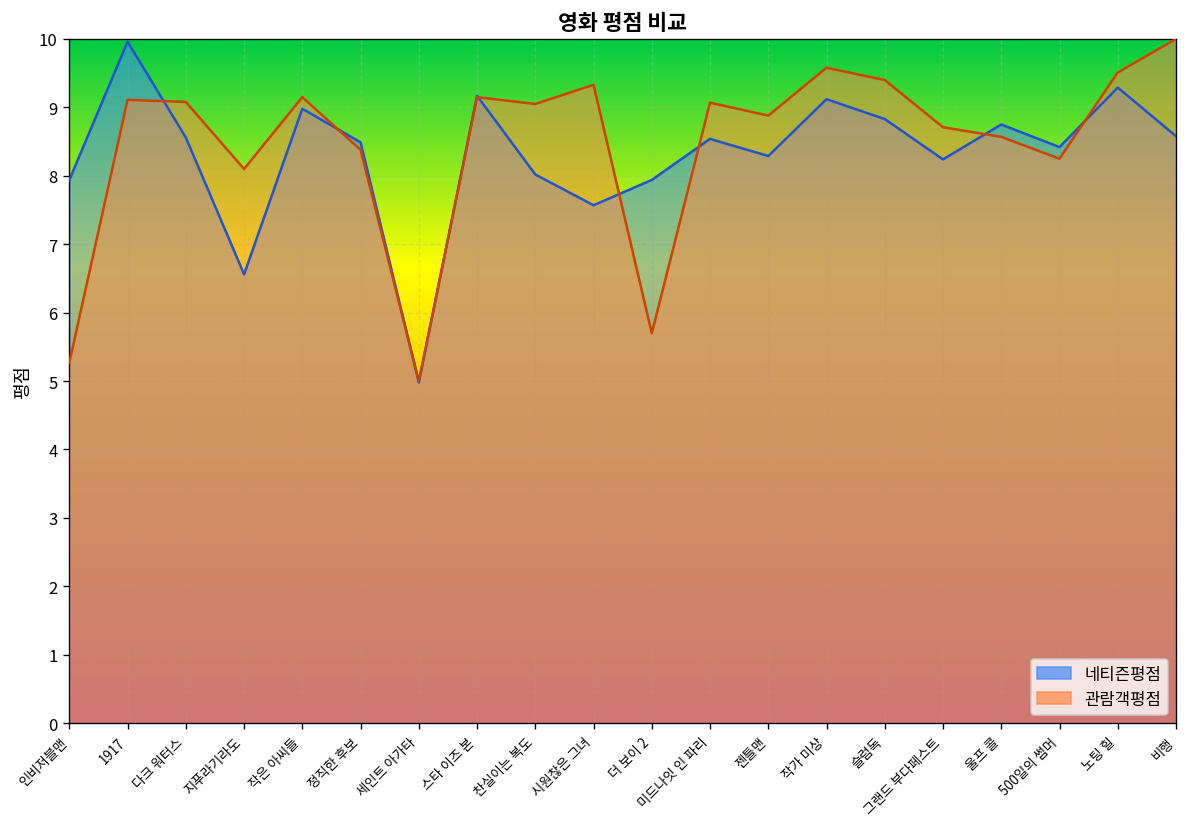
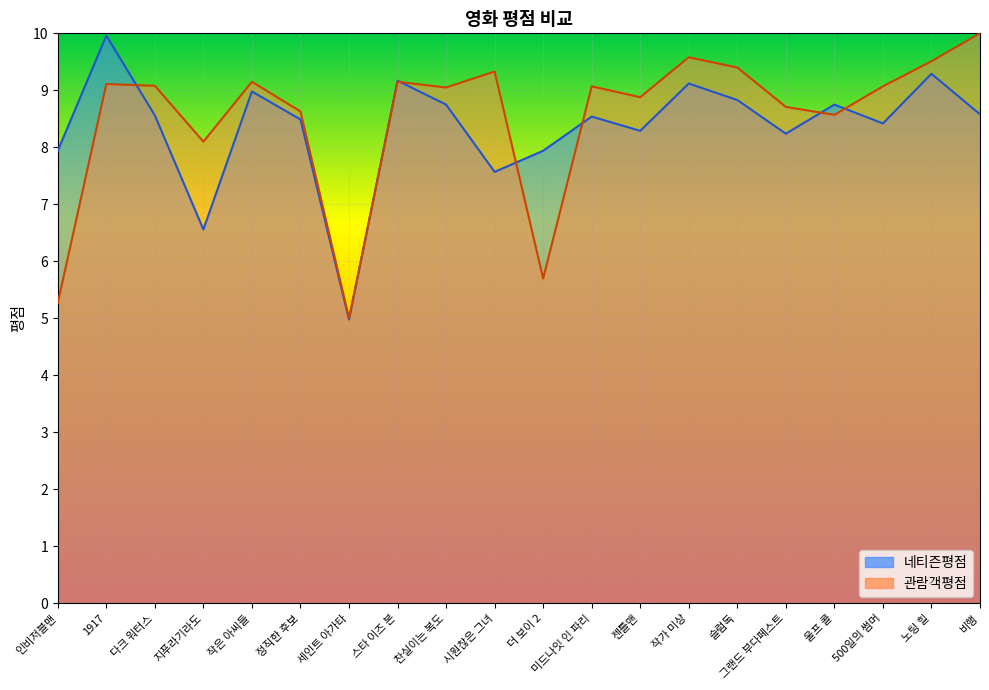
관람객평점, 정직한 후보: 8.4 -> 8.6
네티즌평점, 찬실이는 복도: 8.0 -> 8.8
관람객평점, 500일의 썸머: 8.3 -> 9.1
